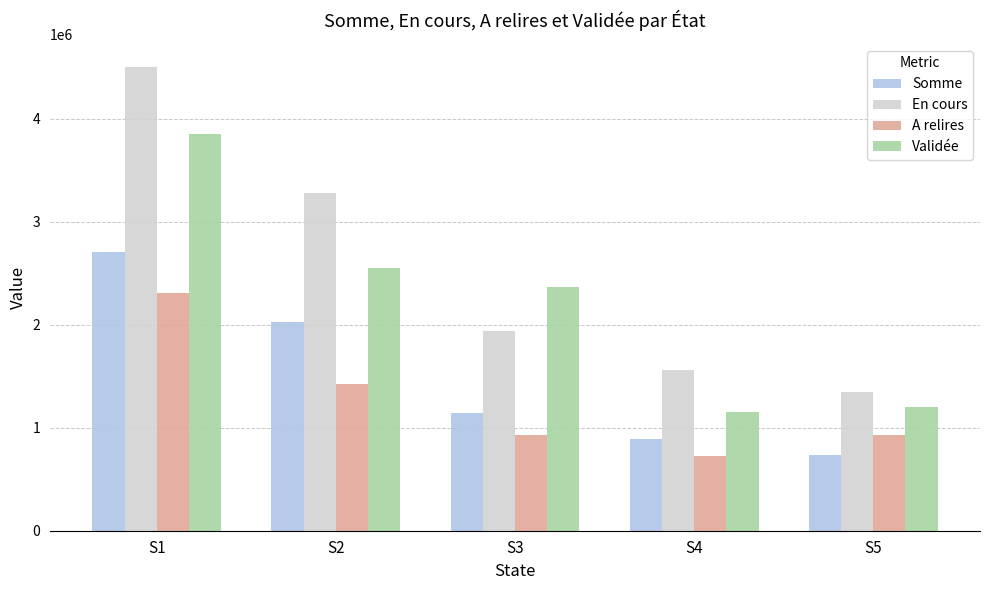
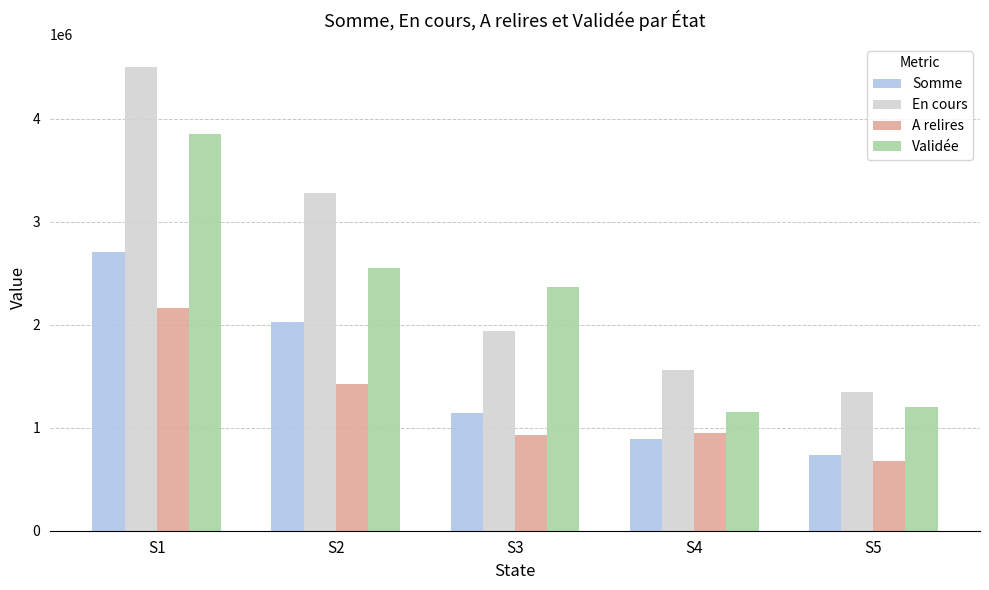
A relires, S1: 2310000 -> 2160000
A relires, S4: 730000 -> 950000
A relires, S5: 930000 -> 680000
